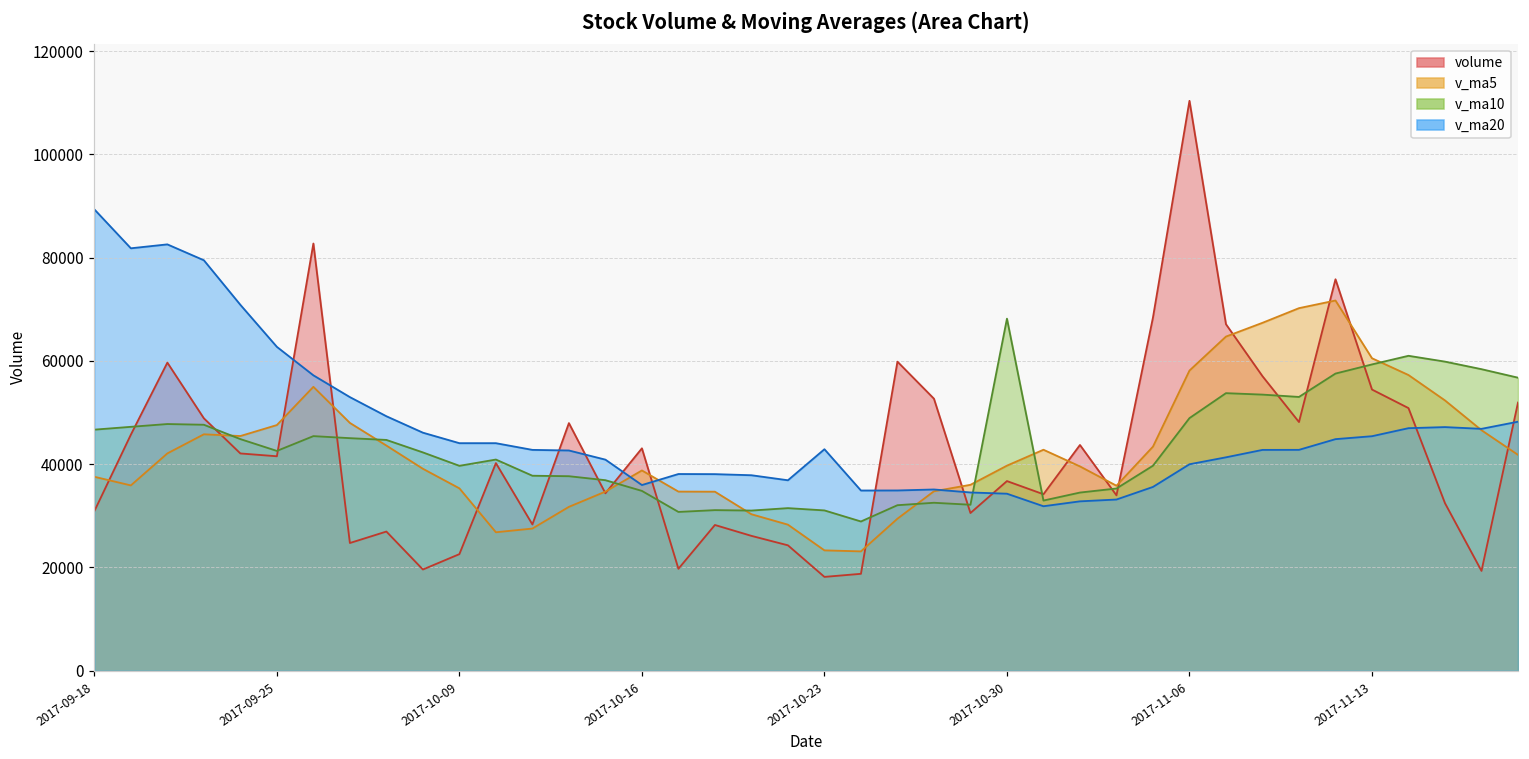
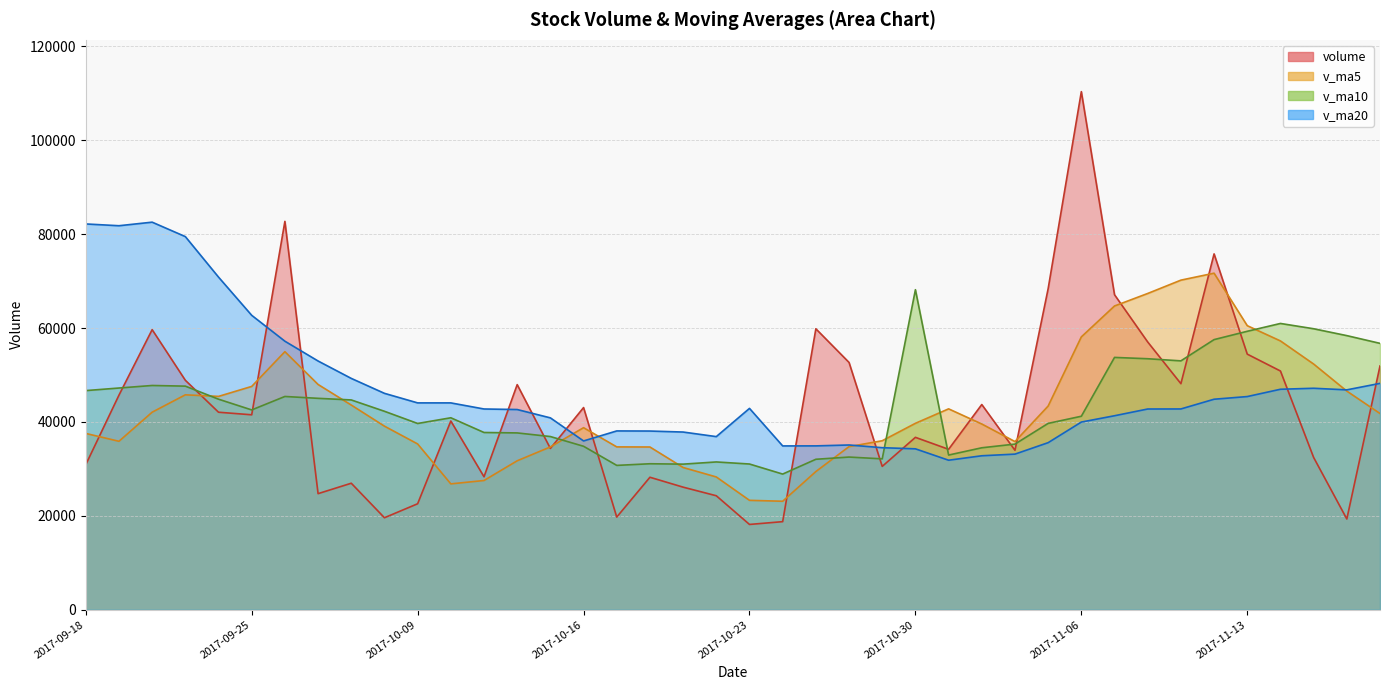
v_ma20, 2017-09-18: 89000 -> 82000
v_ma10, 2017-11-06: 49000 -> 41000
